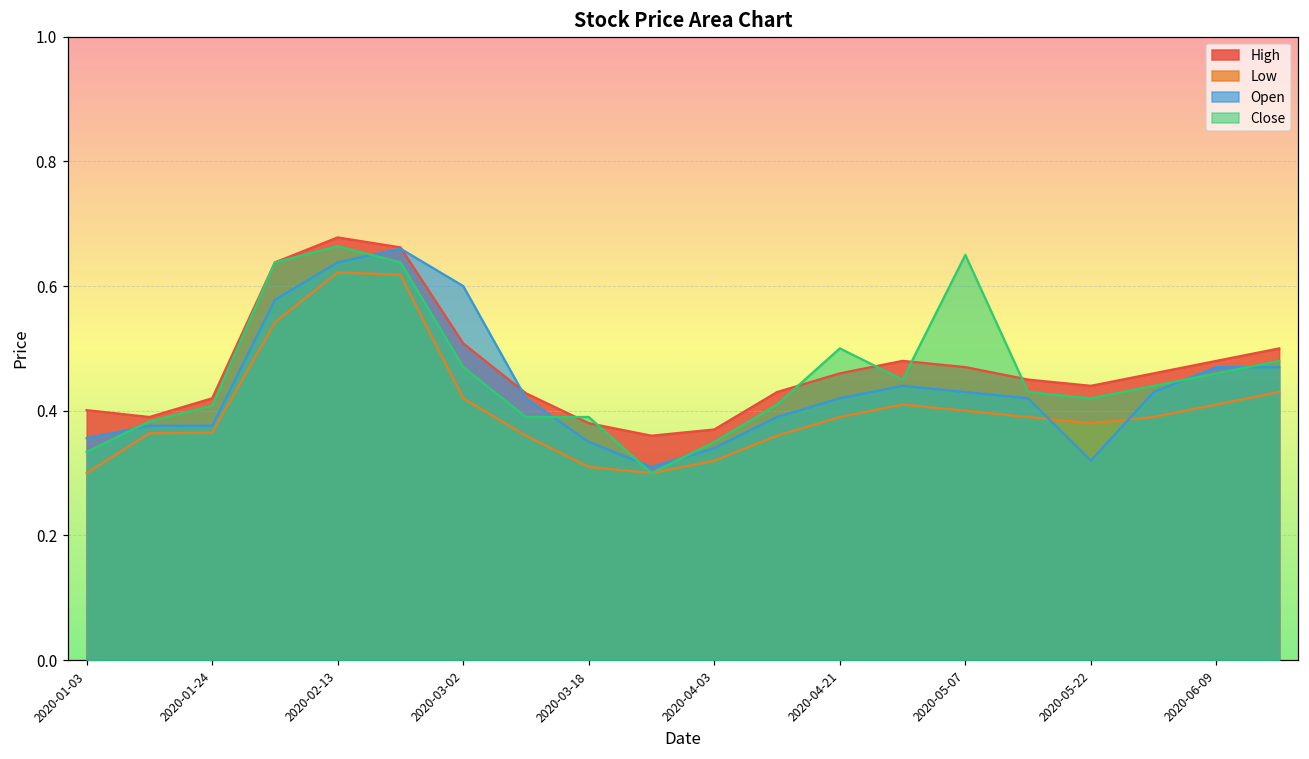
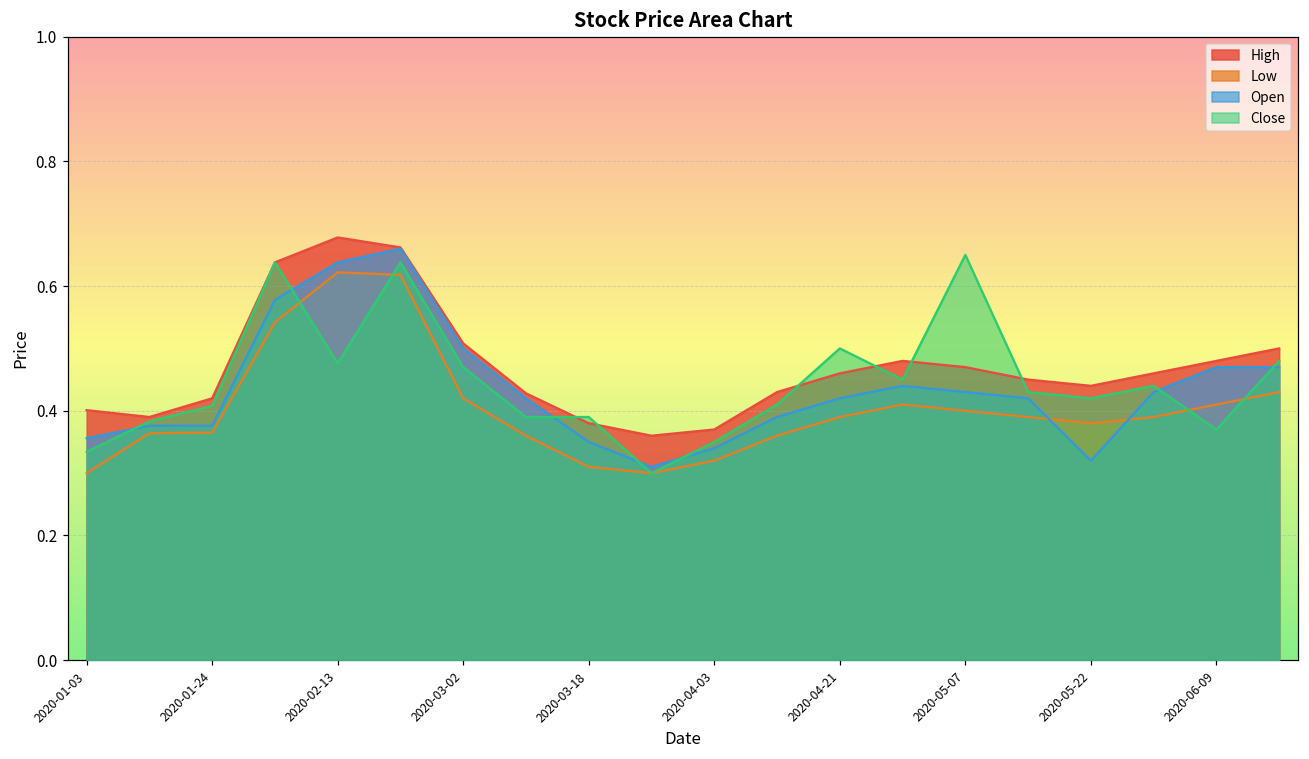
Close, 2020-02-13: 0.66 -> 0.48
Open, 2020-03-02: 0.6 -> 0.5
Close, 2020-06-09: 0.46 -> 0.37
